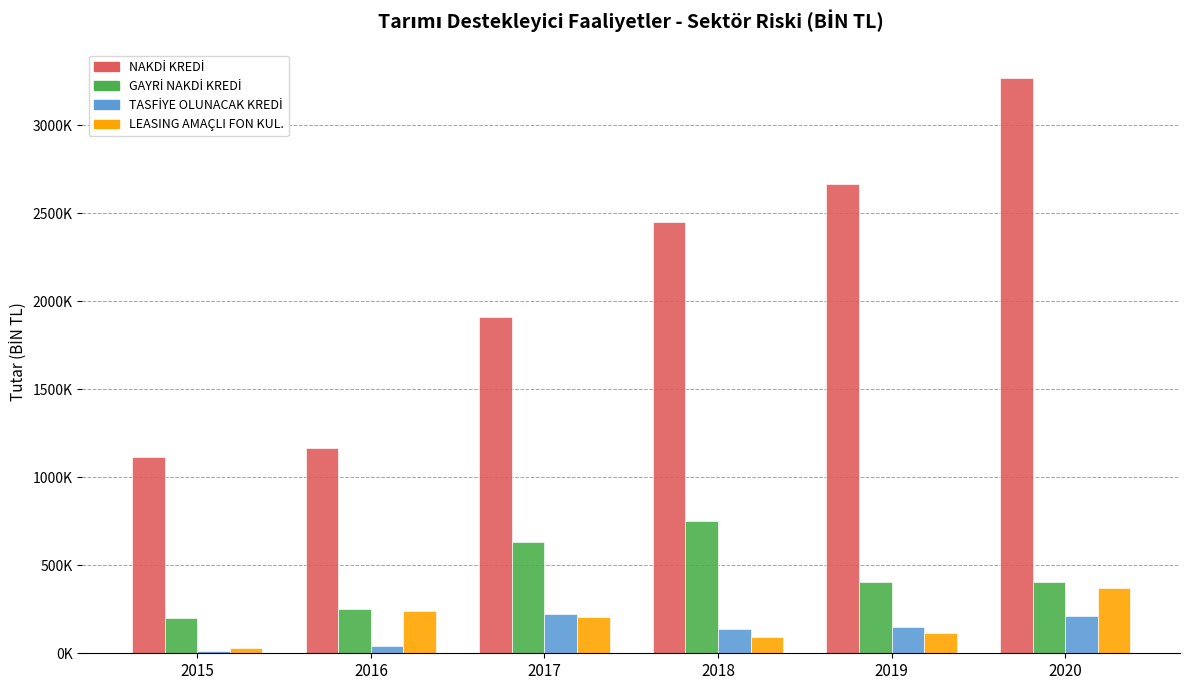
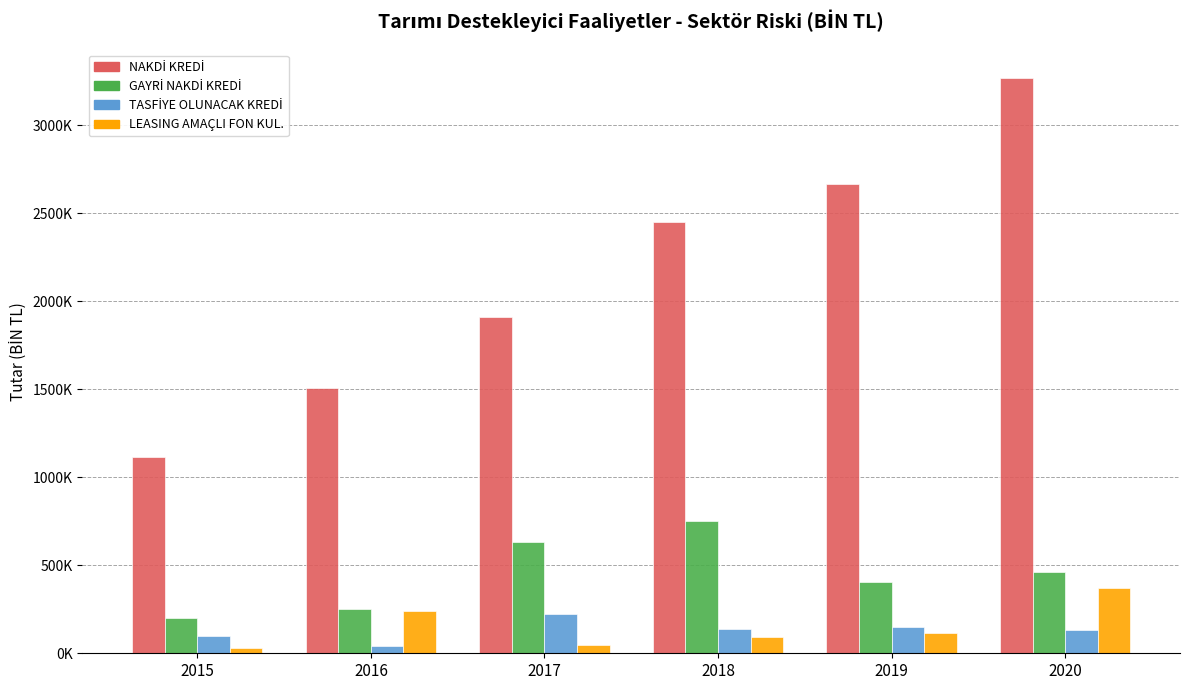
TASFİYE OLUNACAK KREDİ, 2015: 10000 -> 100000
NAKDİ KREDİ, 2016: 1170000 -> 1510000
LEASING AMAÇLI FON KUL., 2017: 210000 -> 50000
GAYRİ NAKDİ KREDİ, 2020: 410000 -> 460000
TASFİYE OLUNACAK KREDİ, 2020: 210000 -> 130000
